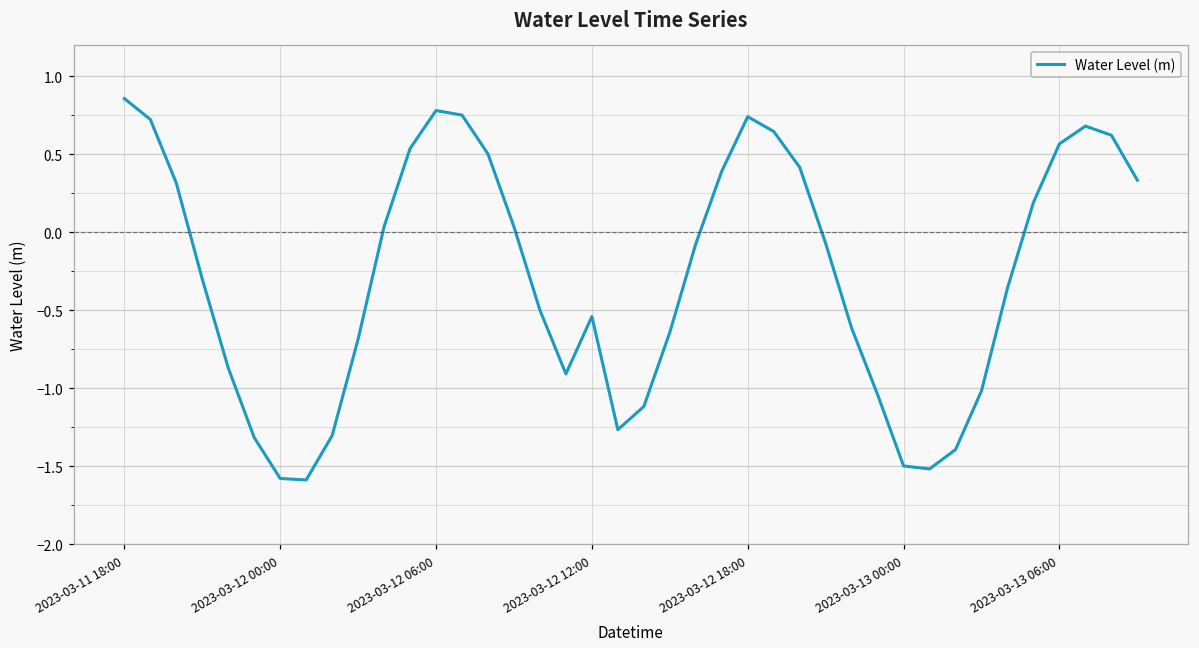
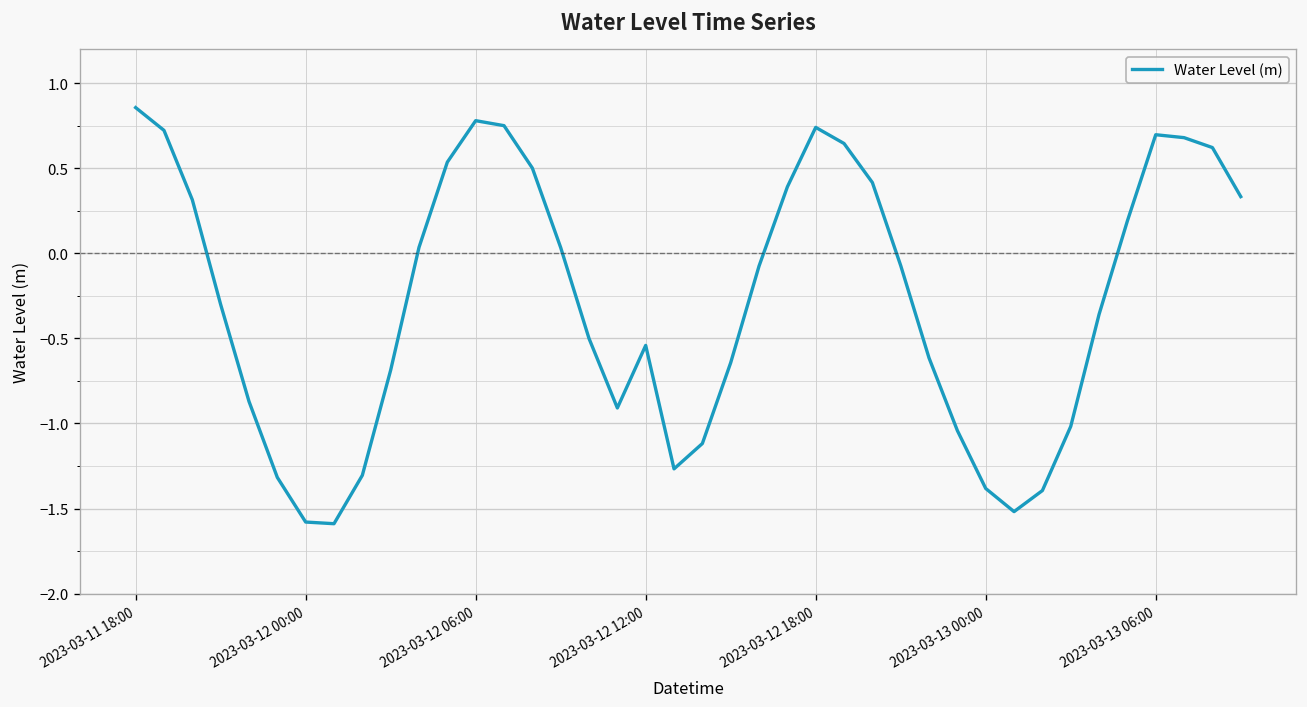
2023-03-13 00:00: -1.50 -> -1.38
2023-03-13 06:00: 0.57 -> 0.70
